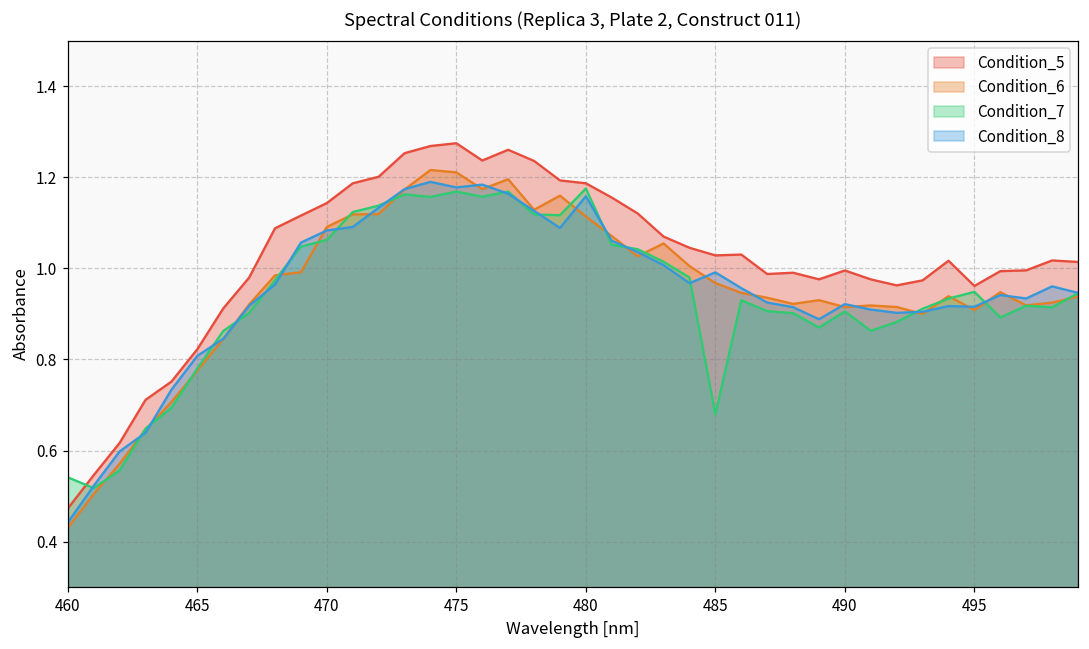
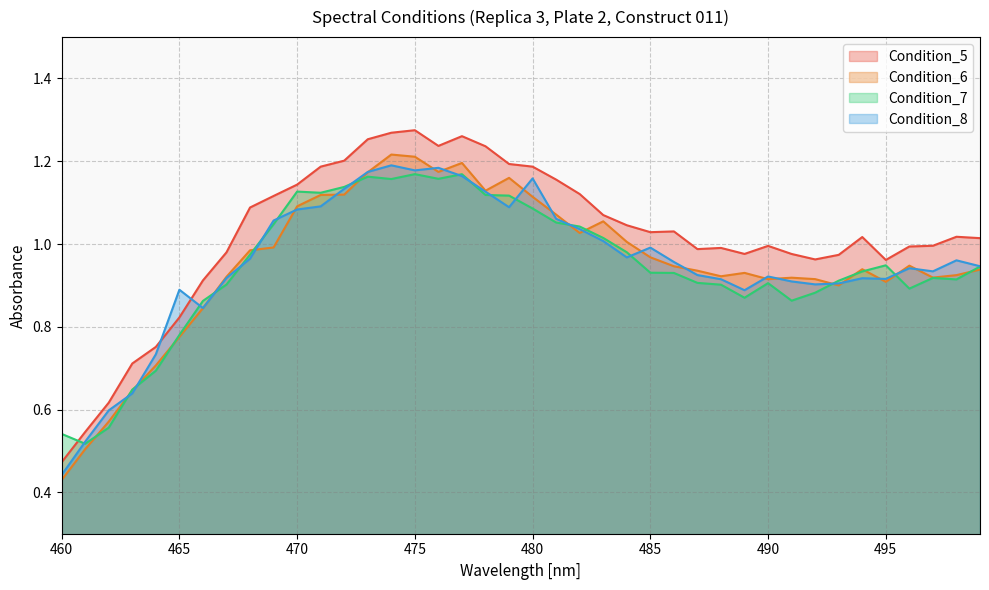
Condition_8, 465: 0.81 -> 0.89
Condition_7, 470: 1.06 -> 1.13
Condition_7, 480: 1.18 -> 1.09
Condition_7, 485: 0.68 -> 0.93
